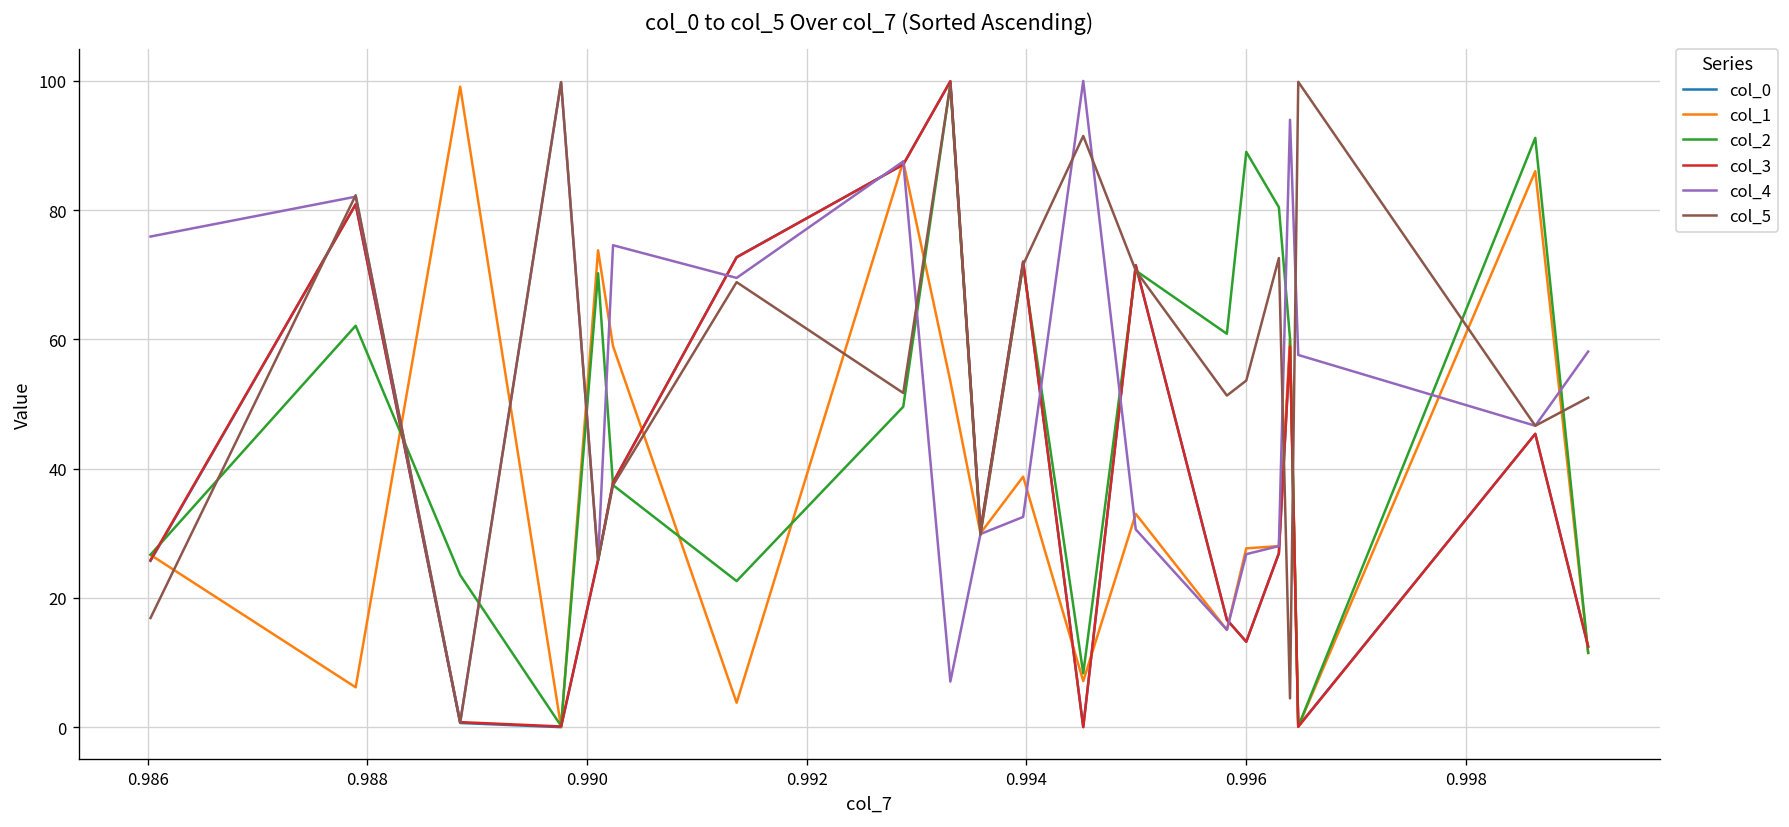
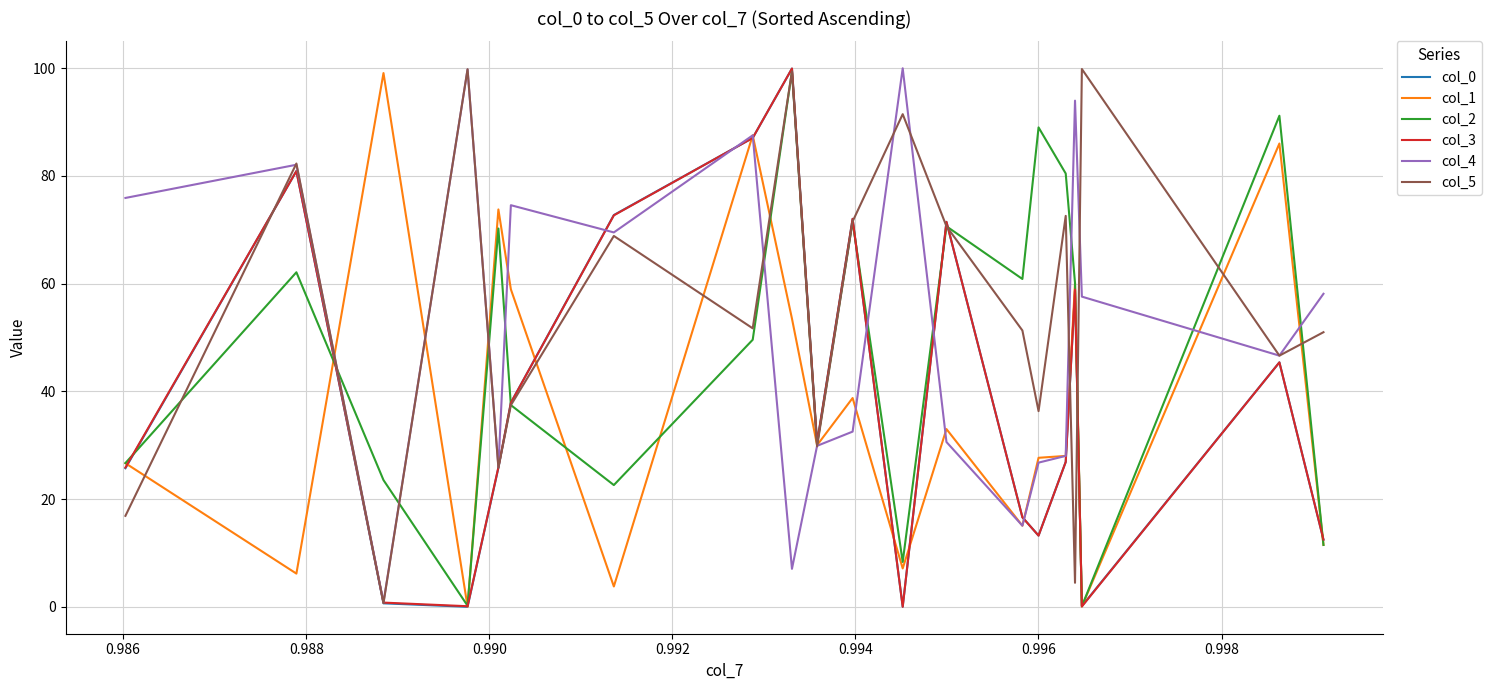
col_5, 0.996: 54 -> 36
